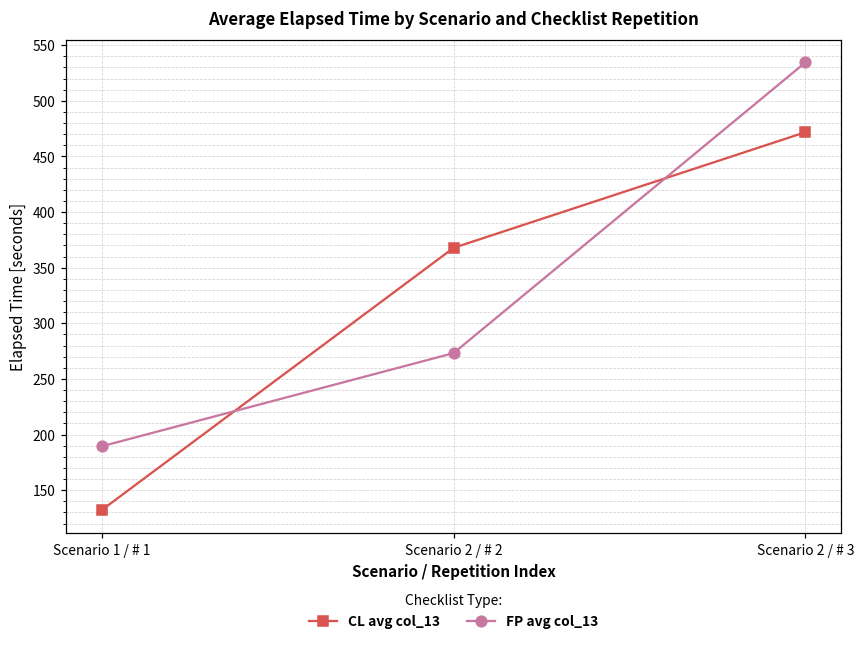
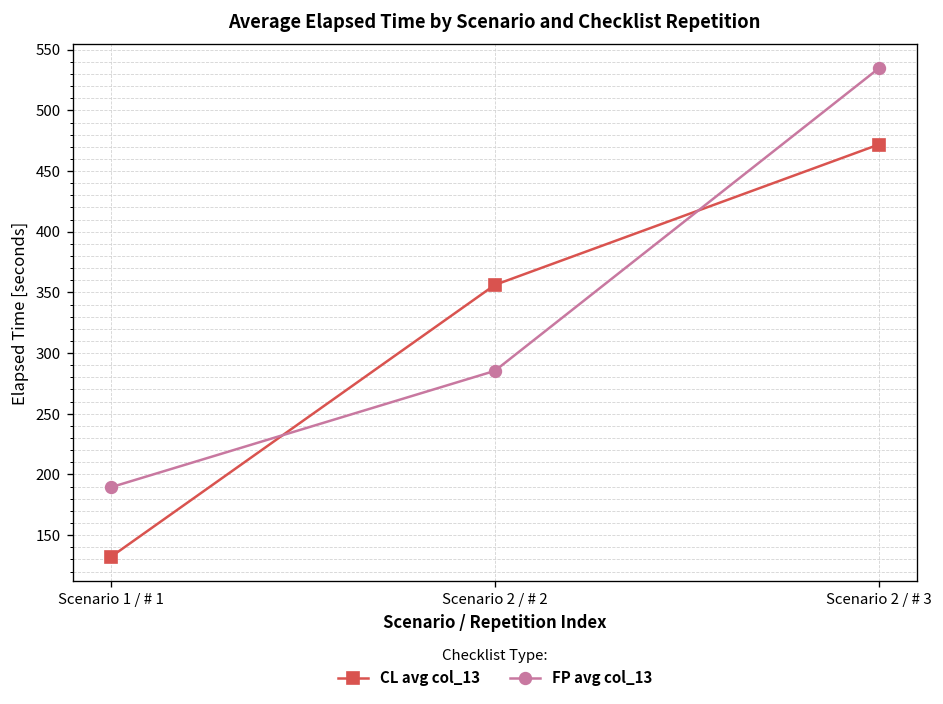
CL avg col_13, Scenario 2 / # 2: 368 -> 356
FP avg col_13, Scenario 2 / # 2: 273 -> 285
